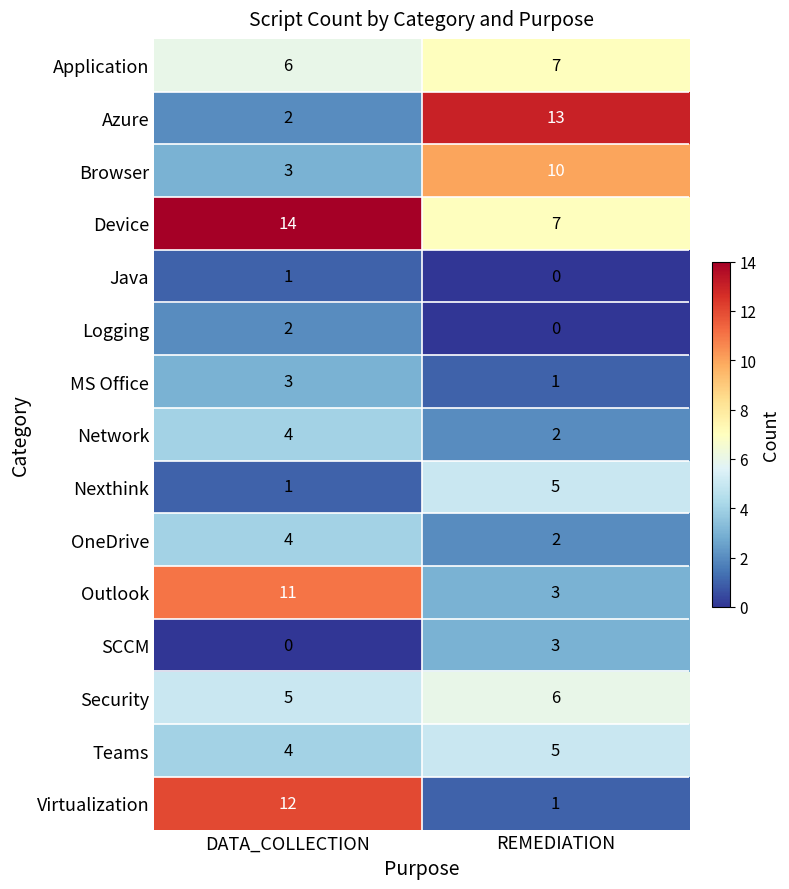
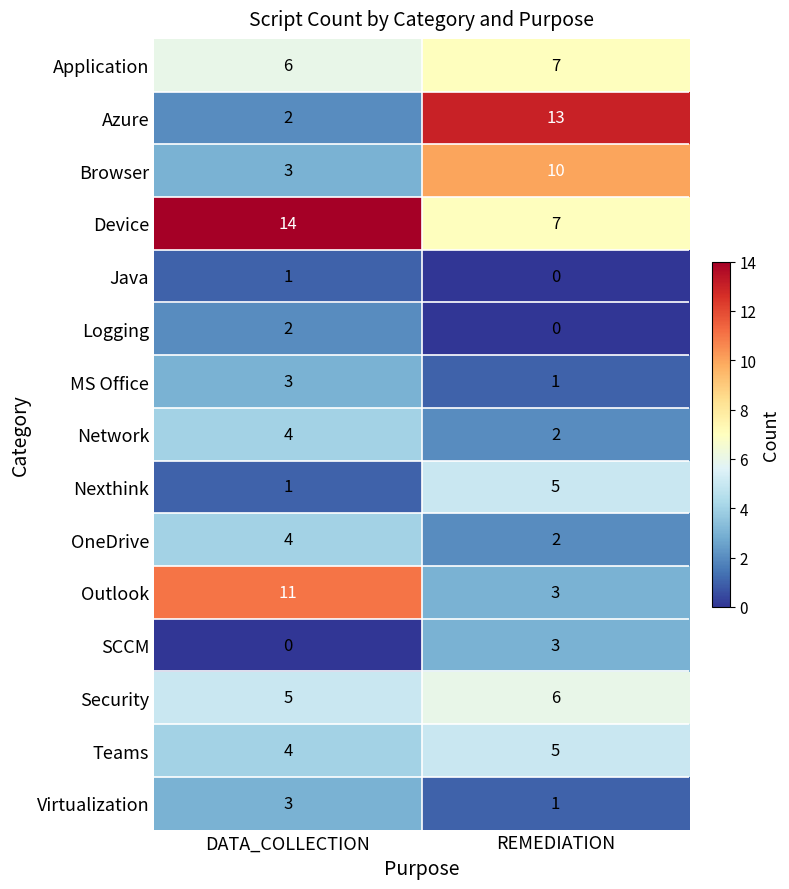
Virtualization, DATA_COLLECTION: 12 -> 3
